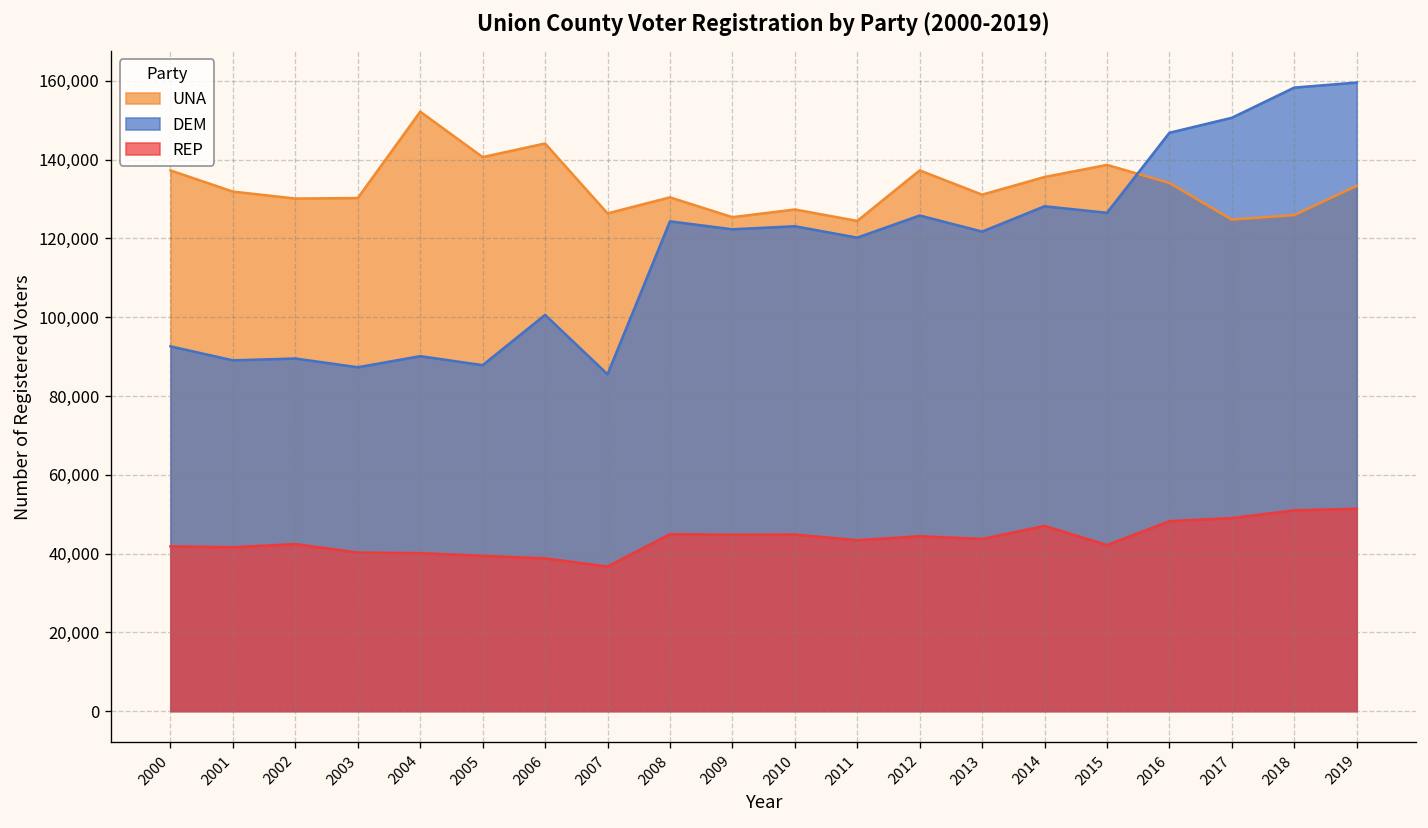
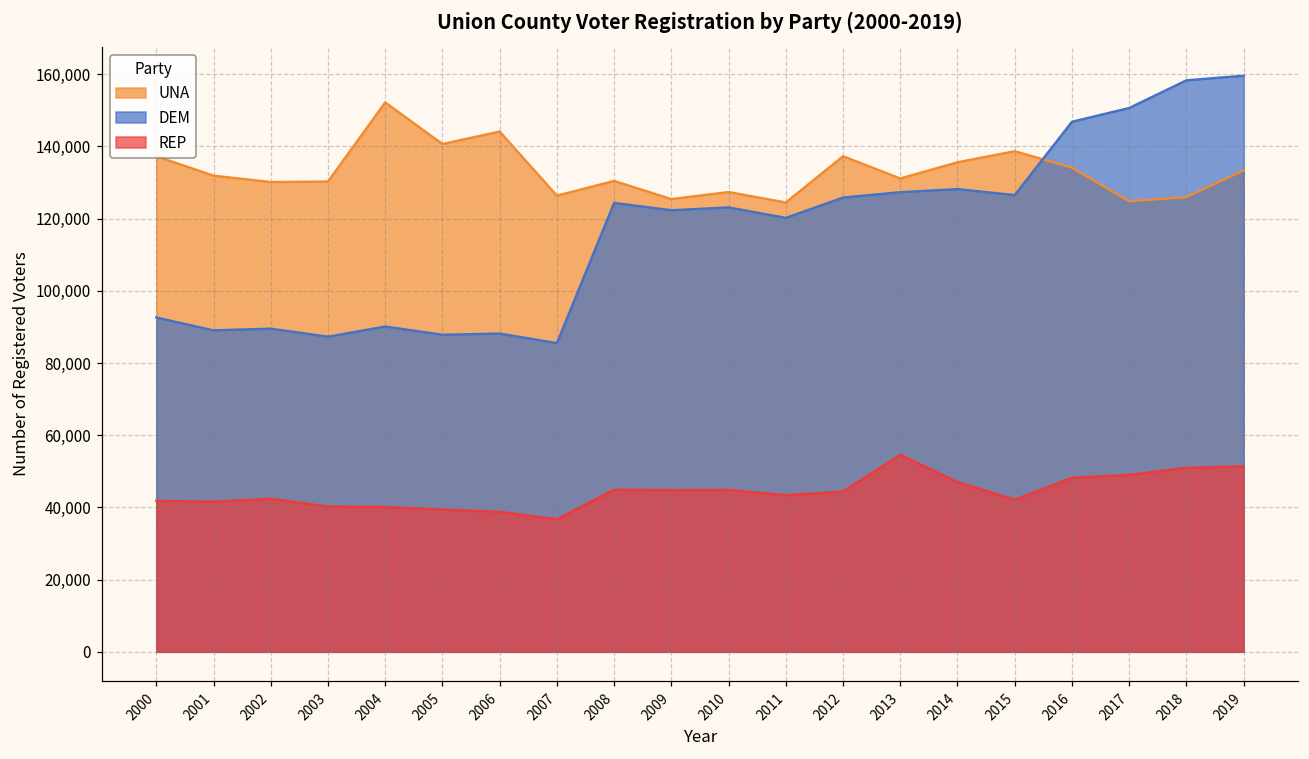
DEM, 2006: 101,000 -> 88,000
DEM, 2013: 122,000 -> 127,000
REP, 2013: 44,000 -> 55,000
